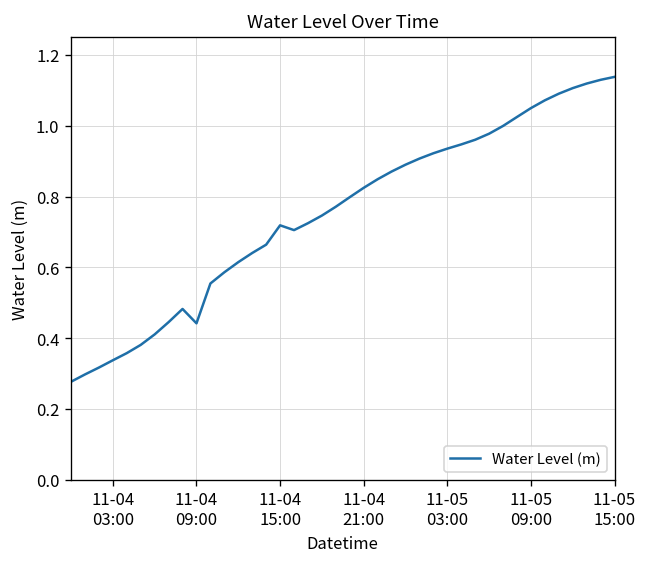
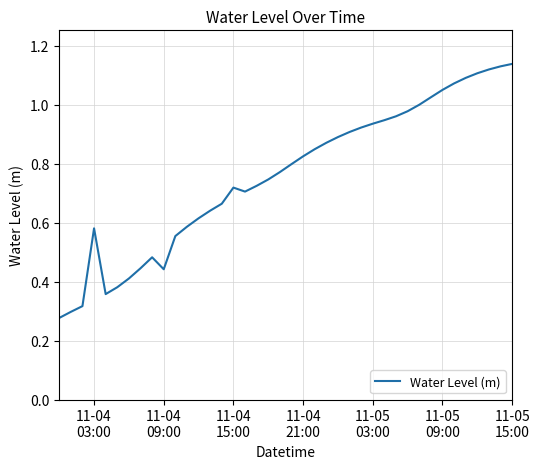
11-04 03:00: 0.34 -> 0.58
